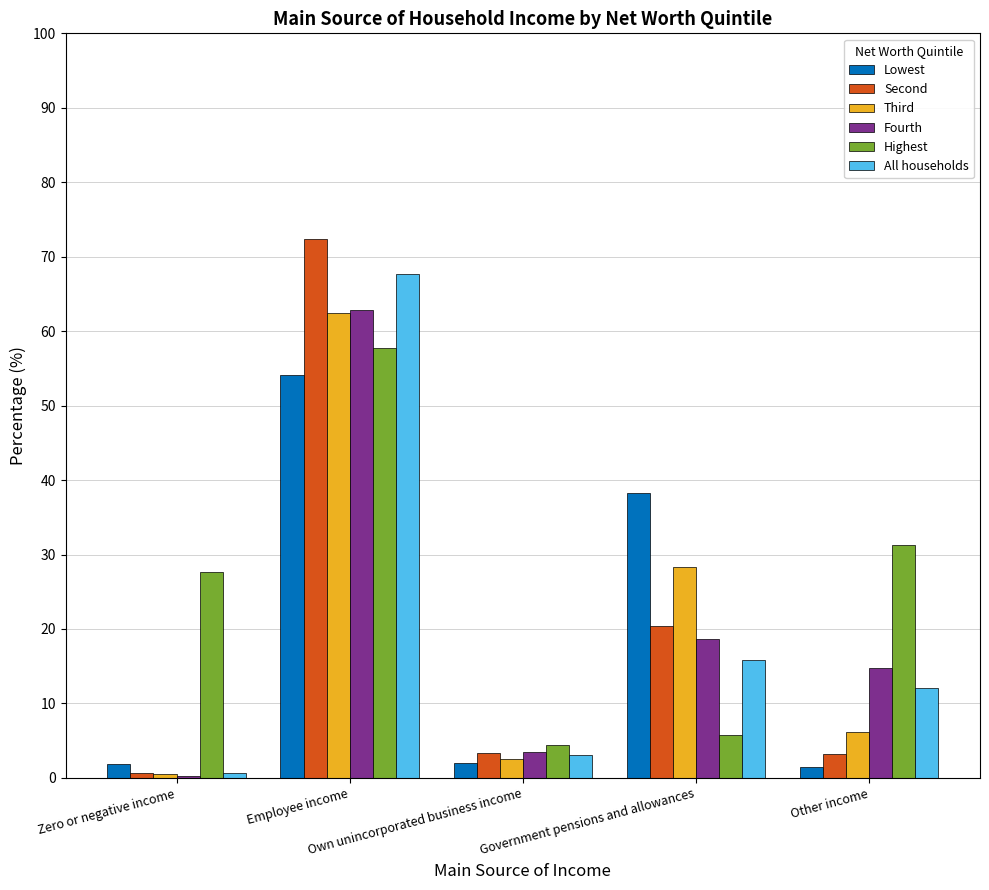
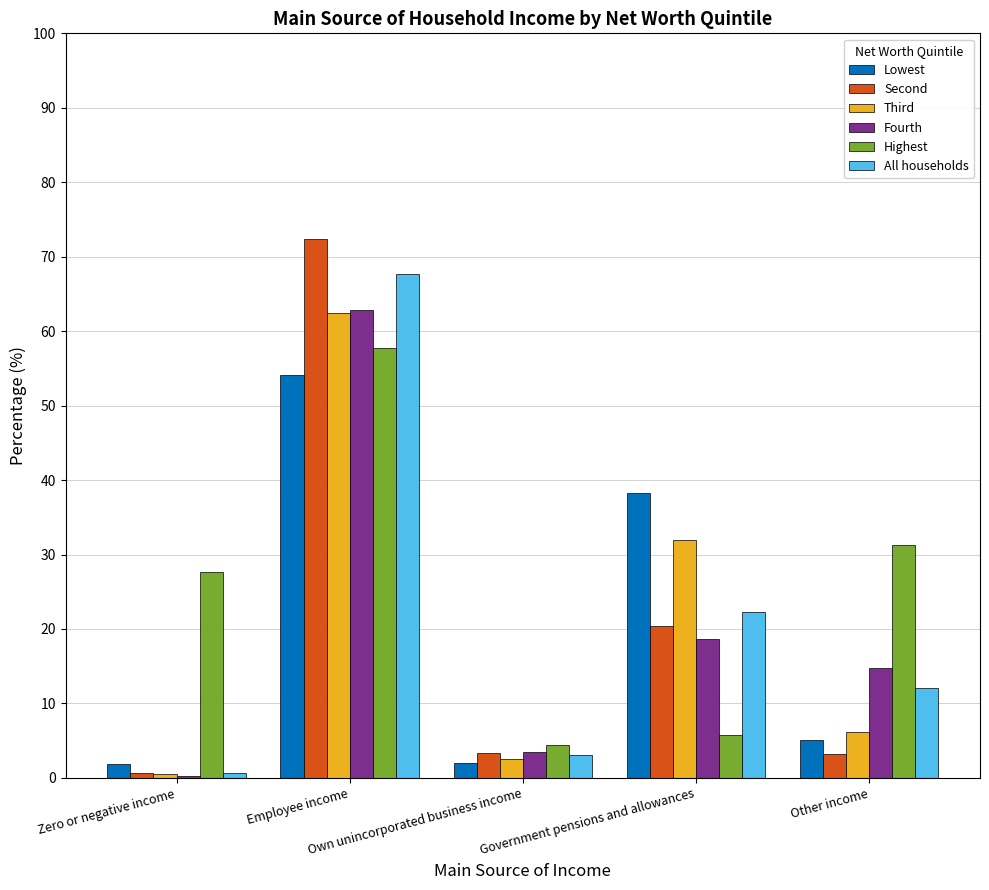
Third, Government pensions and allowances: 28 -> 32
All households, Government pensions and allowances: 16 -> 22
Lowest, Other income: 1 -> 5
